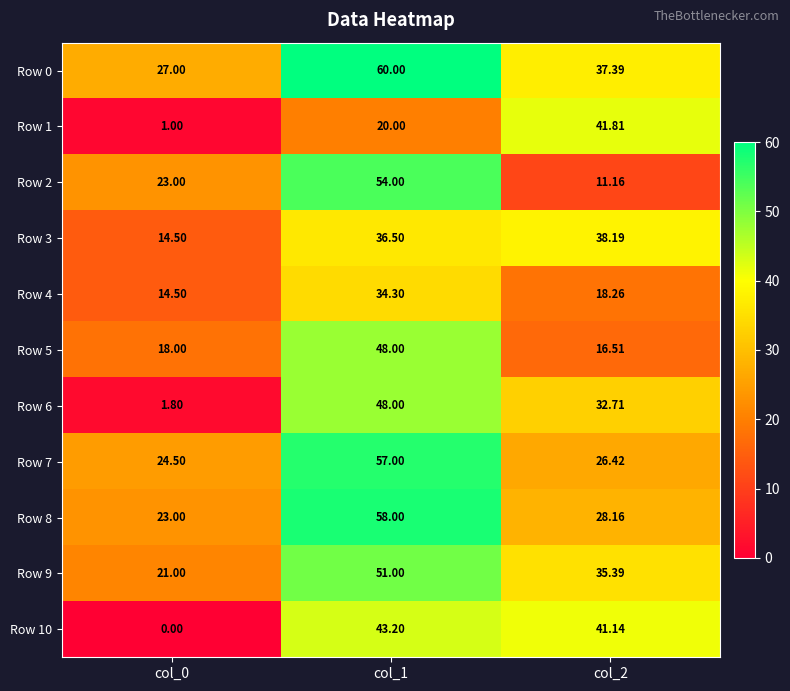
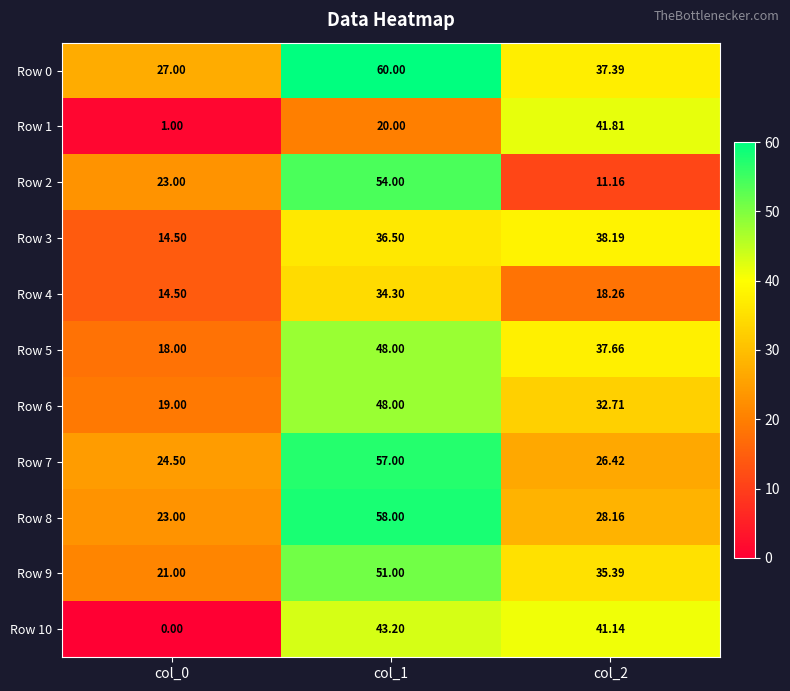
Row 5, col_2: 16.51 -> 37.66
Row 6, col_0: 1.80 -> 19.00
